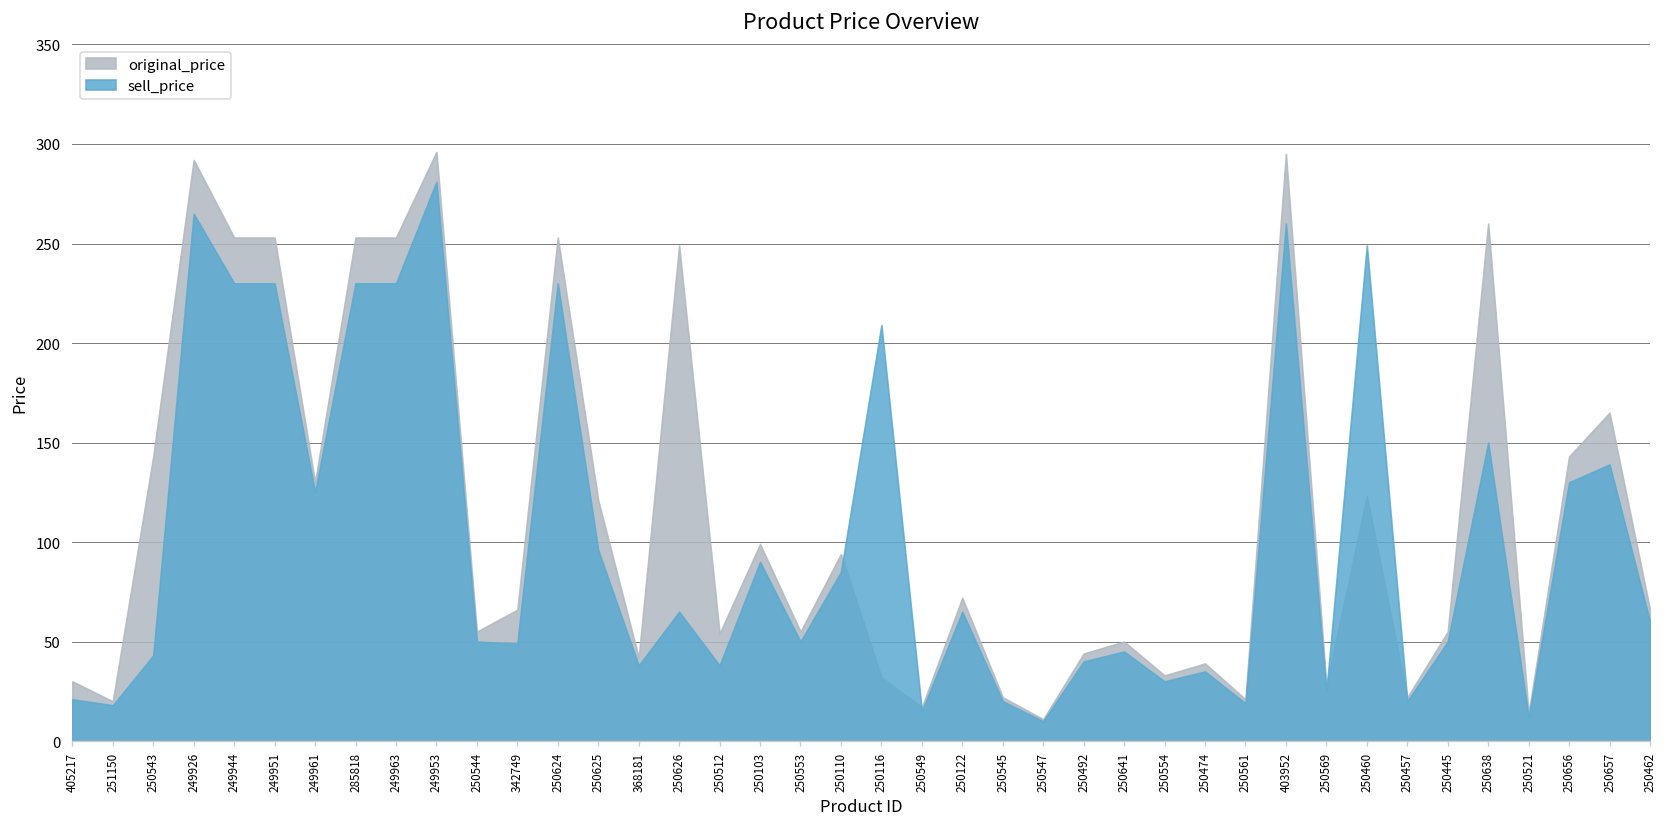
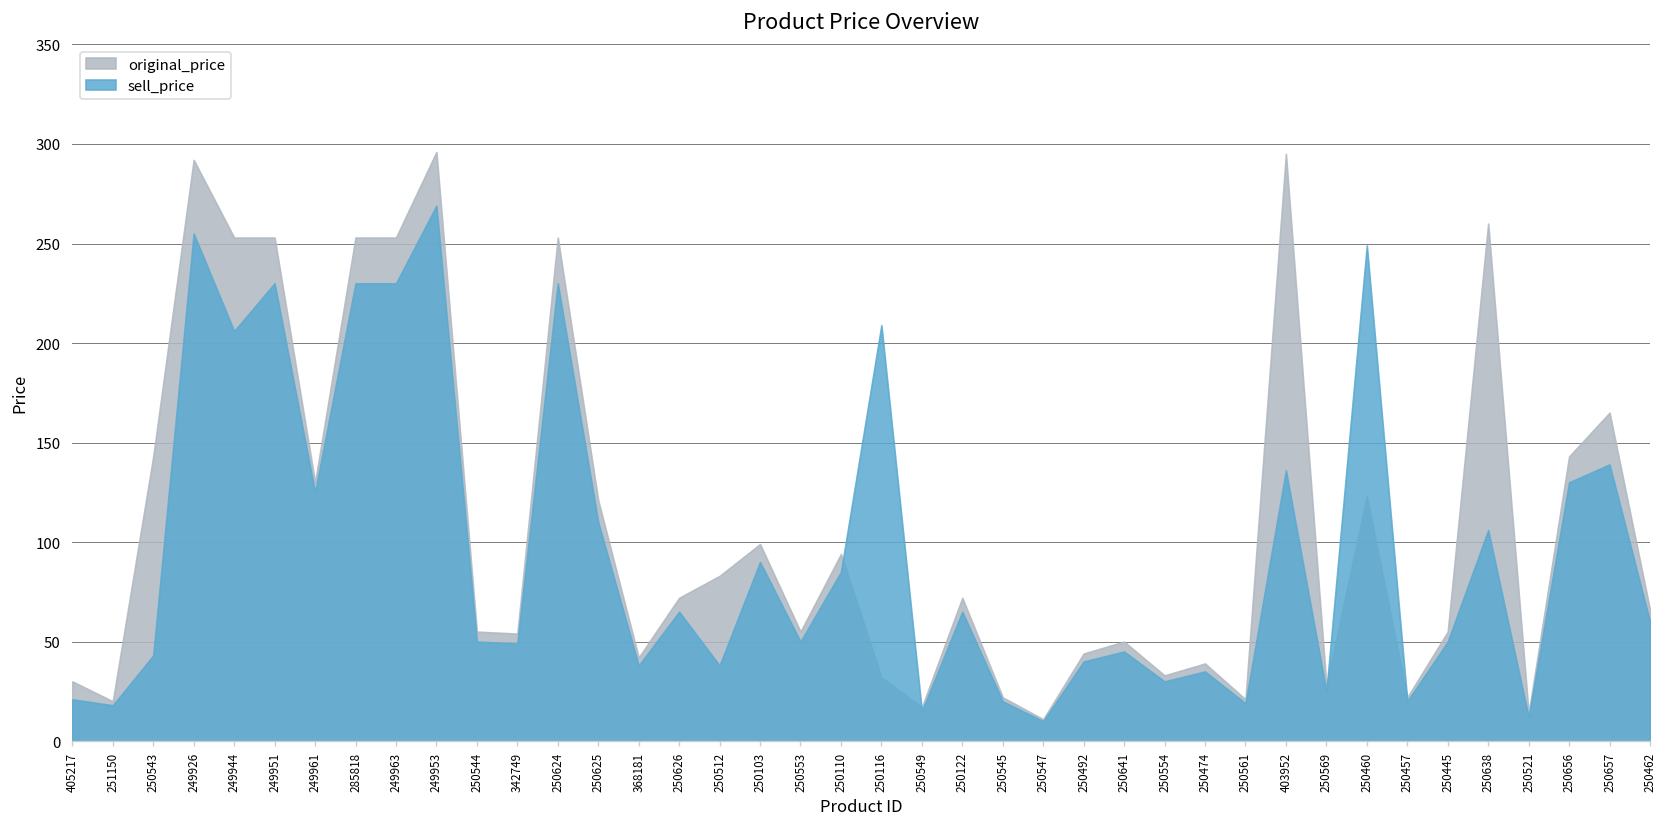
sell_price, 249926: 265 -> 255
sell_price, 249944: 230 -> 206
sell_price, 249953: 281 -> 269
original_price, 342749: 66 -> 54
sell_price, 250625: 96 -> 110
original_price, 250626: 249 -> 72
original_price, 250512: 54 -> 83
sell_price, 403952: 260 -> 136
sell_price, 250638: 150 -> 106
